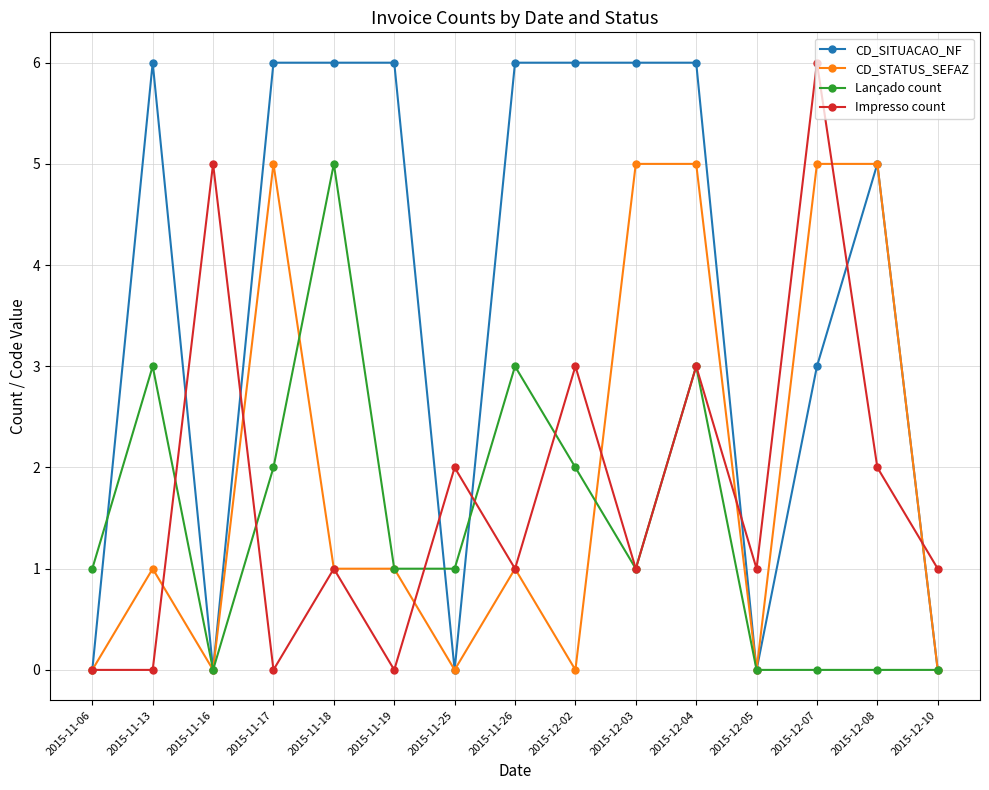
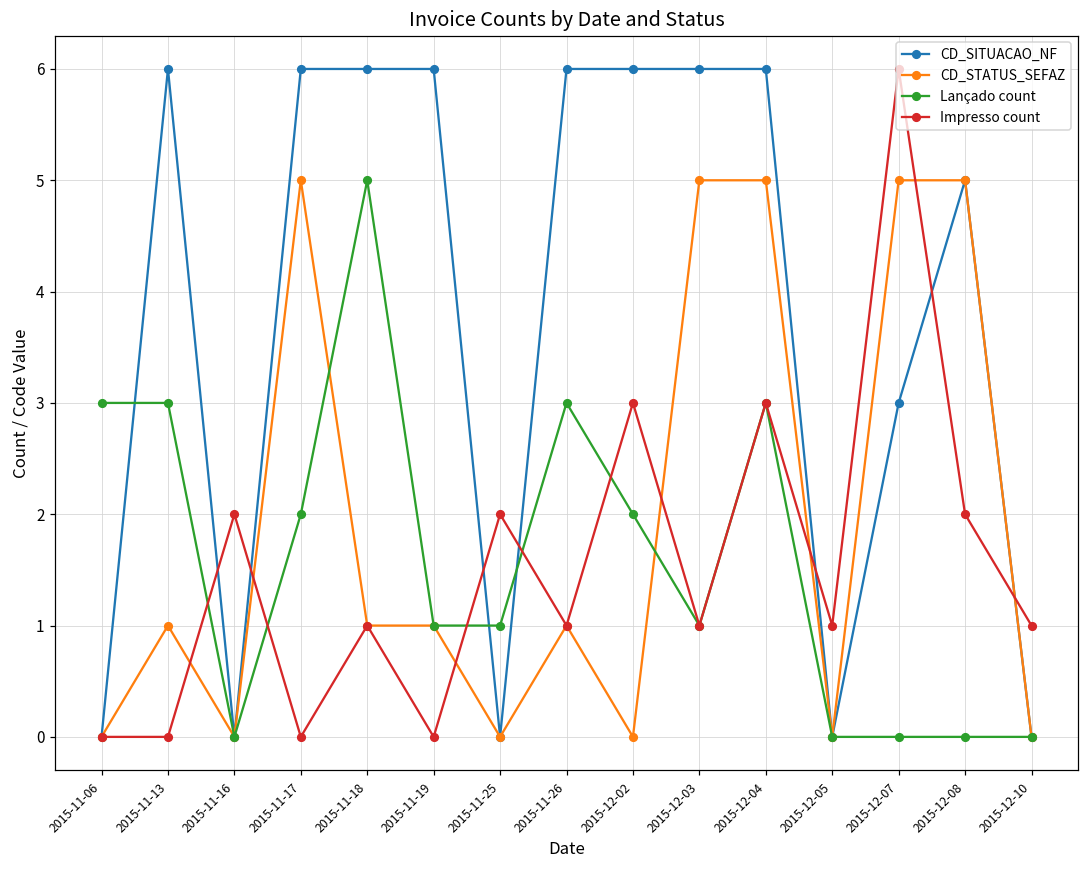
Lançado count, 2015-11-06: 1 -> 3
Impresso count, 2015-11-16: 5 -> 2
